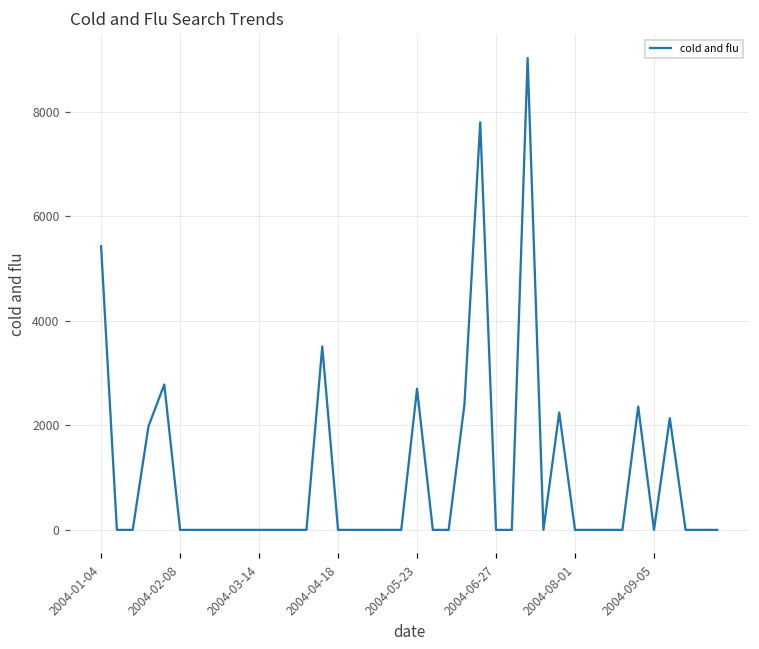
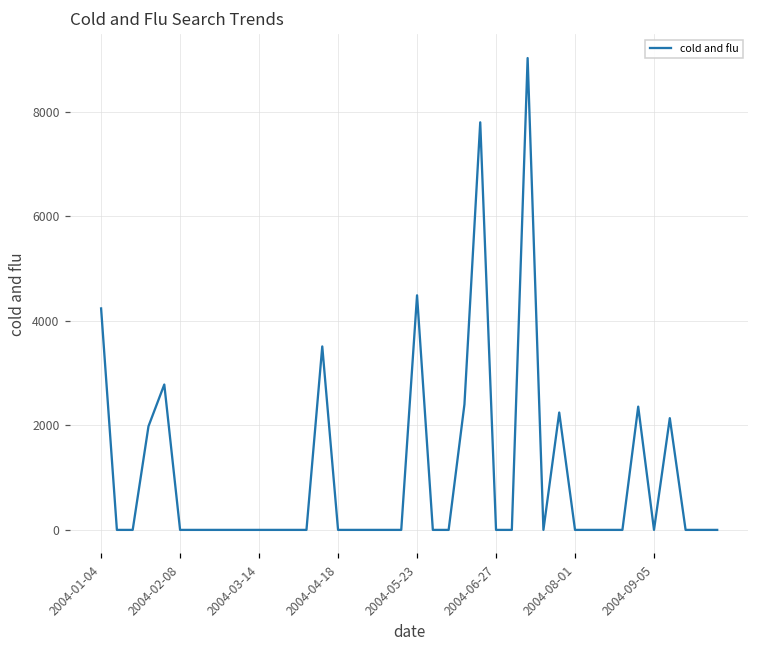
2004-01-04: 5400 -> 4200
2004-05-23: 2700 -> 4500
